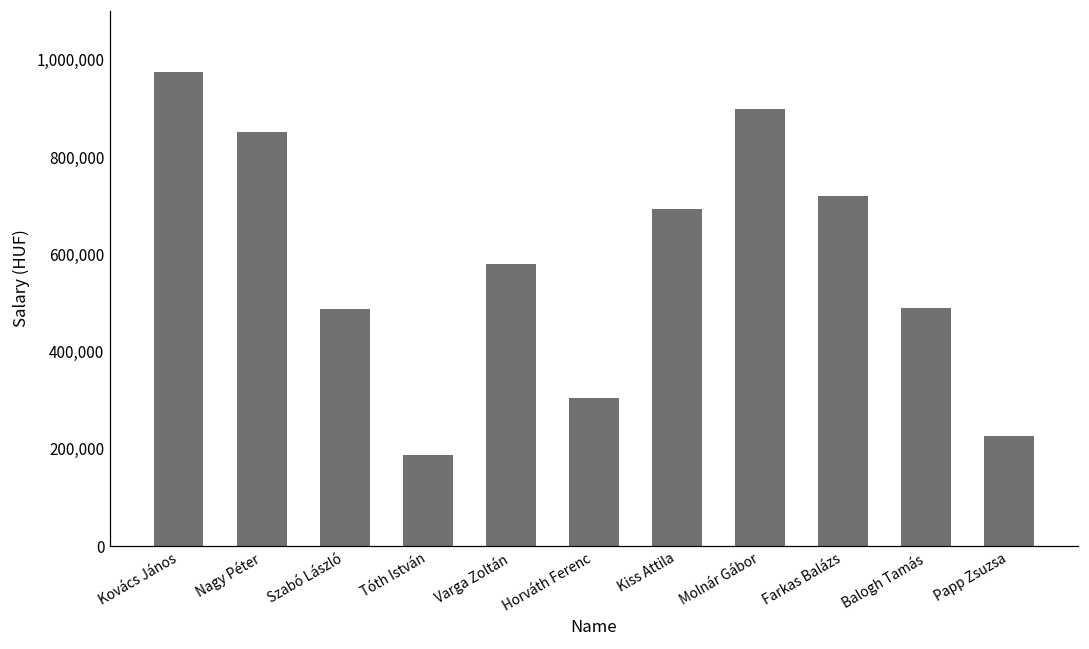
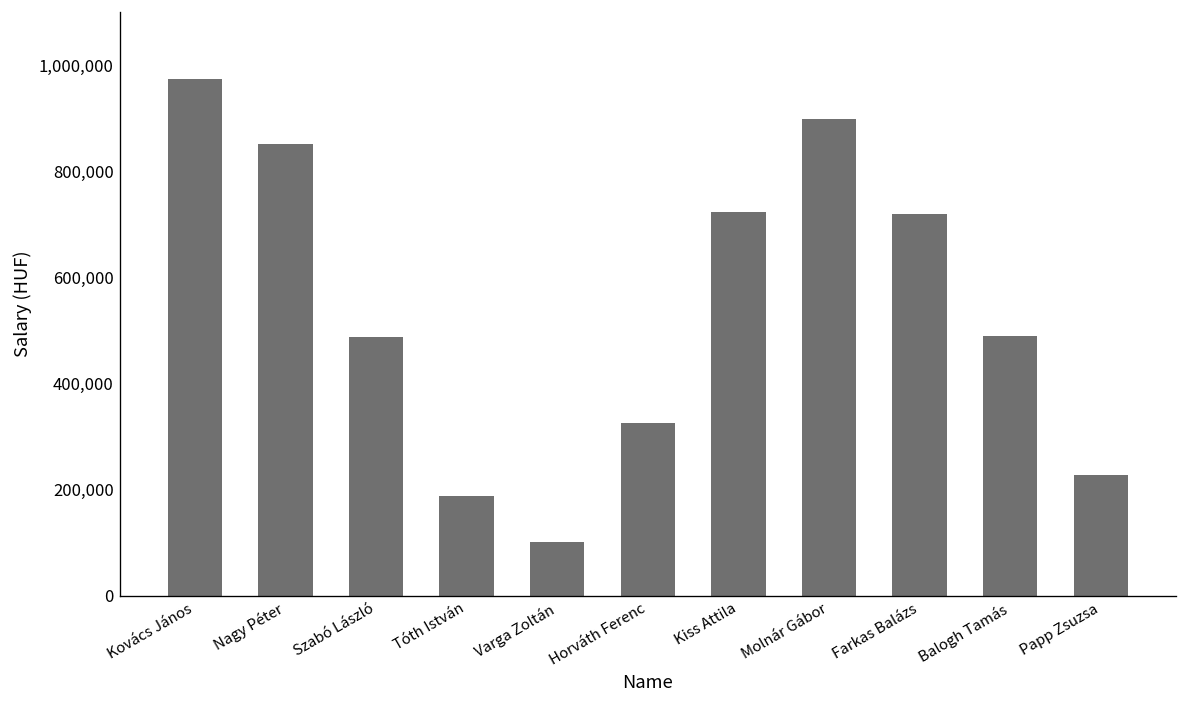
Varga Zoltán: 580,000 -> 100,000
Horváth Ferenc: 300,000 -> 330,000
Kiss Attila: 690,000 -> 720,000
